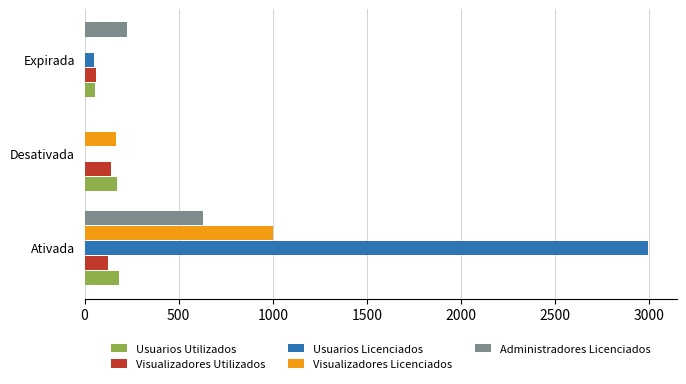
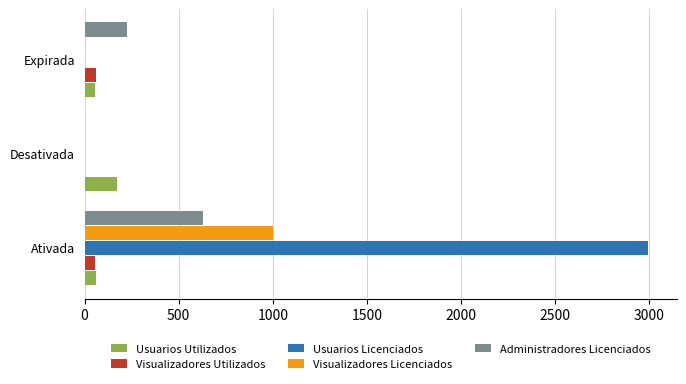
Usuarios Licenciados, Expirada: 50 -> 0
Visualizadores Licenciados, Desativada: 170 -> 0
Visualizadores Utilizados, Desativada: 140 -> 0
Visualizadores Utilizados, Ativada: 130 -> 60
Usuarios Utilizados, Ativada: 180 -> 60
